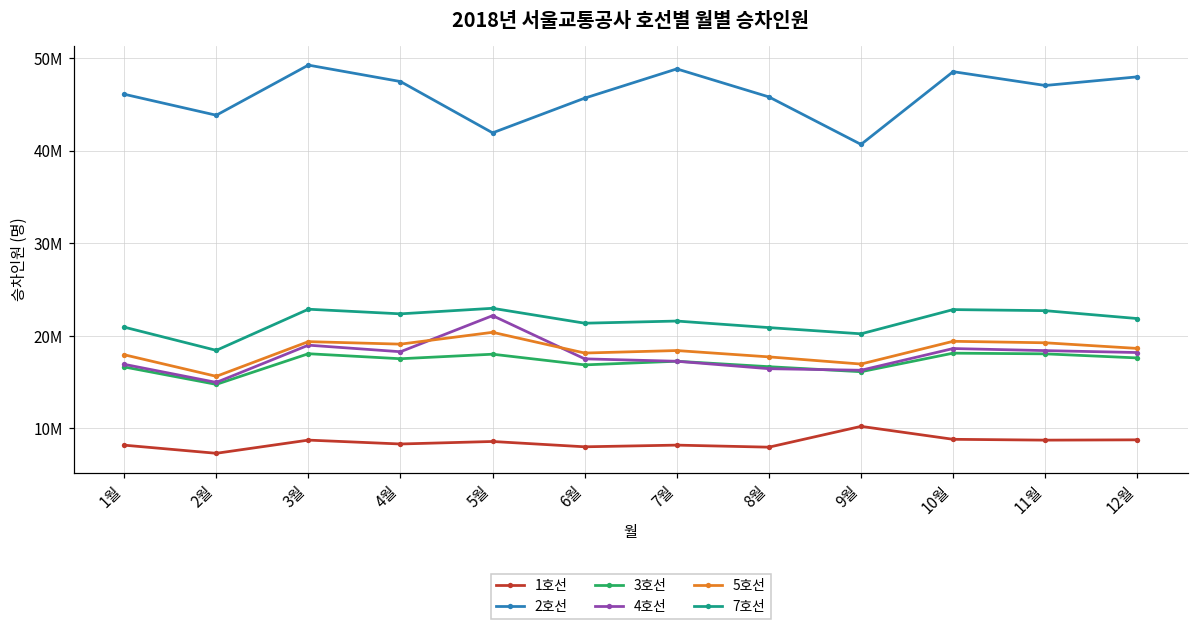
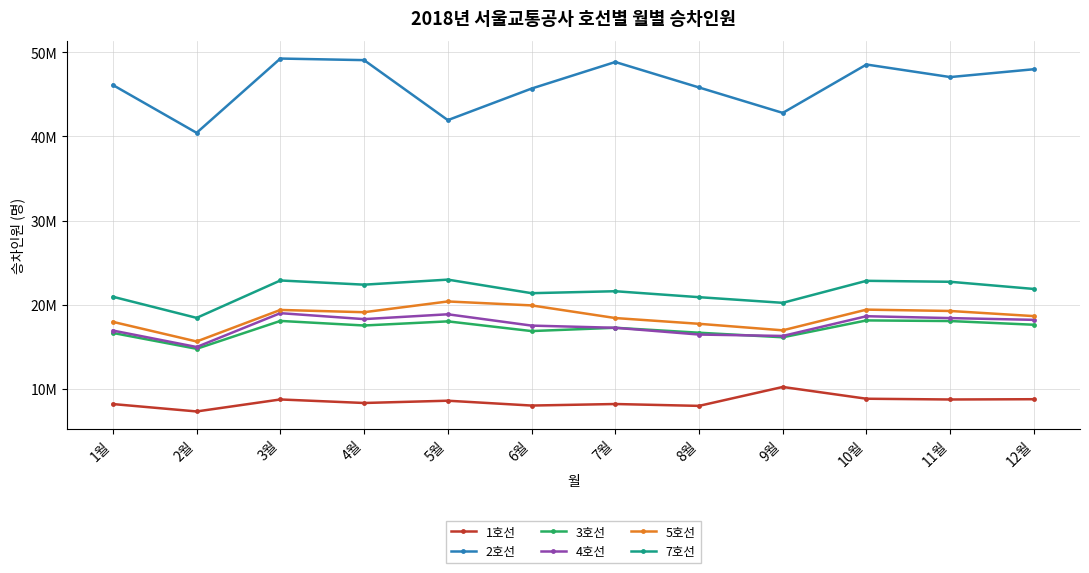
2호선, 2월: 44000000 -> 40000000
2호선, 4월: 47000000 -> 49000000
4호선, 5월: 22000000 -> 19000000
5호선, 6월: 18000000 -> 20000000
2호선, 9월: 41000000 -> 43000000
